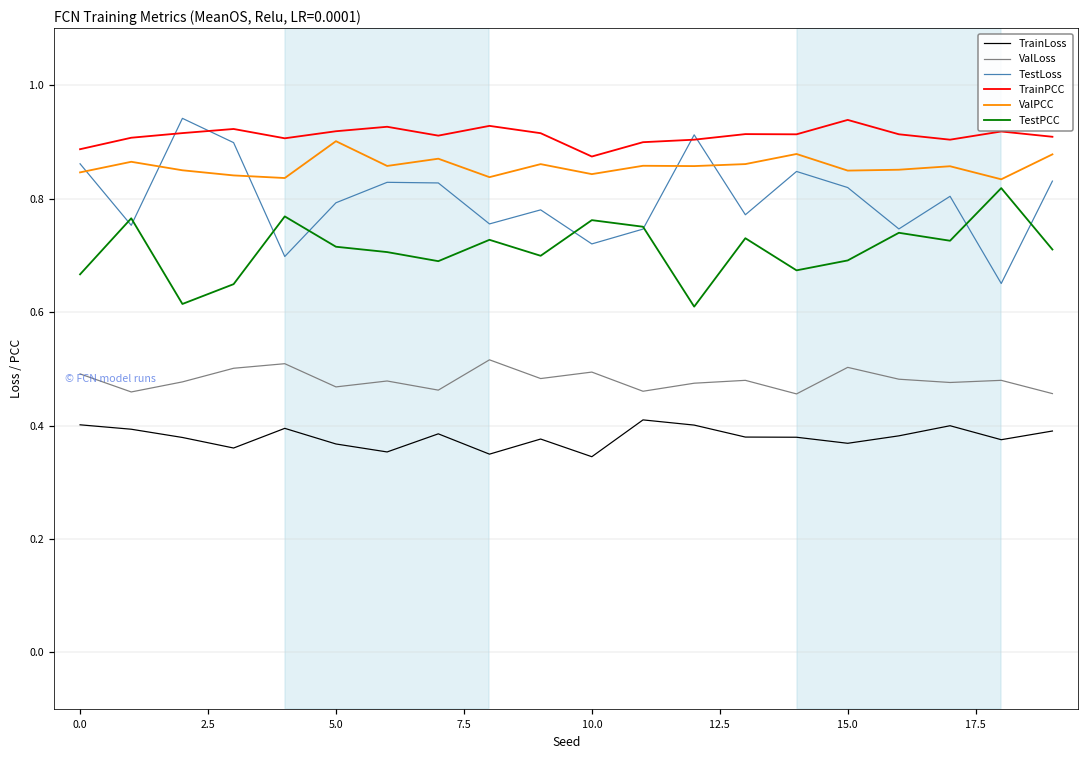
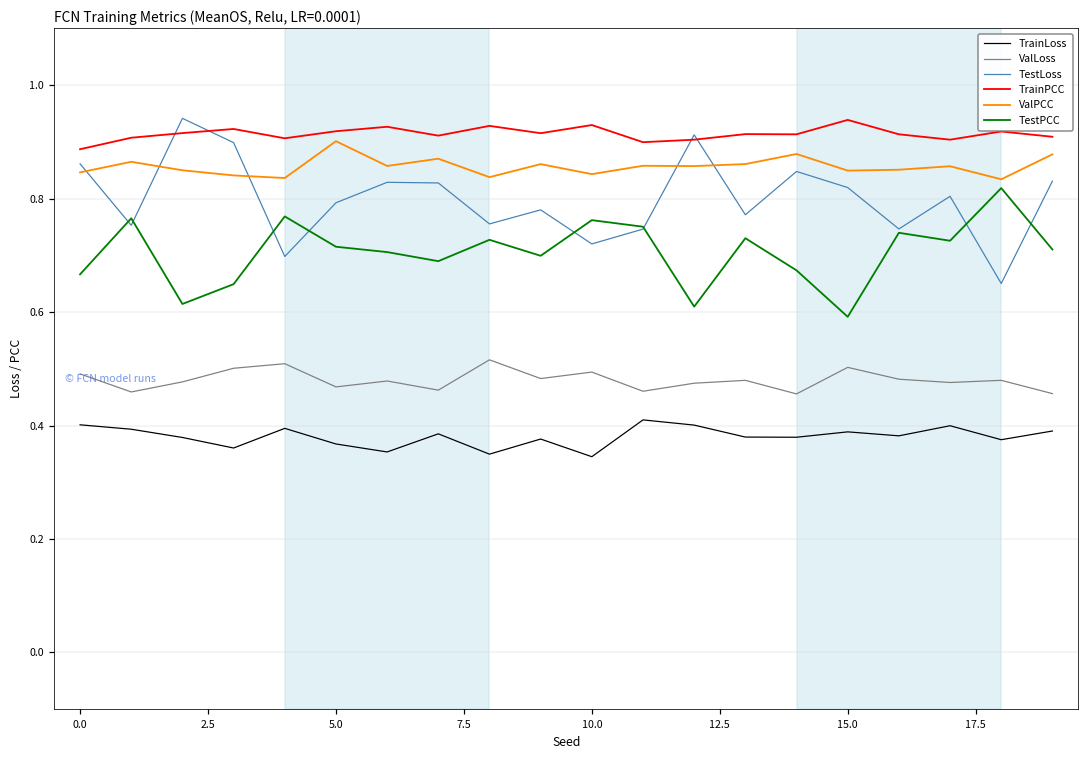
TrainPCC, 10.0: 0.87 -> 0.93
TrainLoss, 15.0: 0.37 -> 0.39
TestPCC, 15.0: 0.69 -> 0.59
